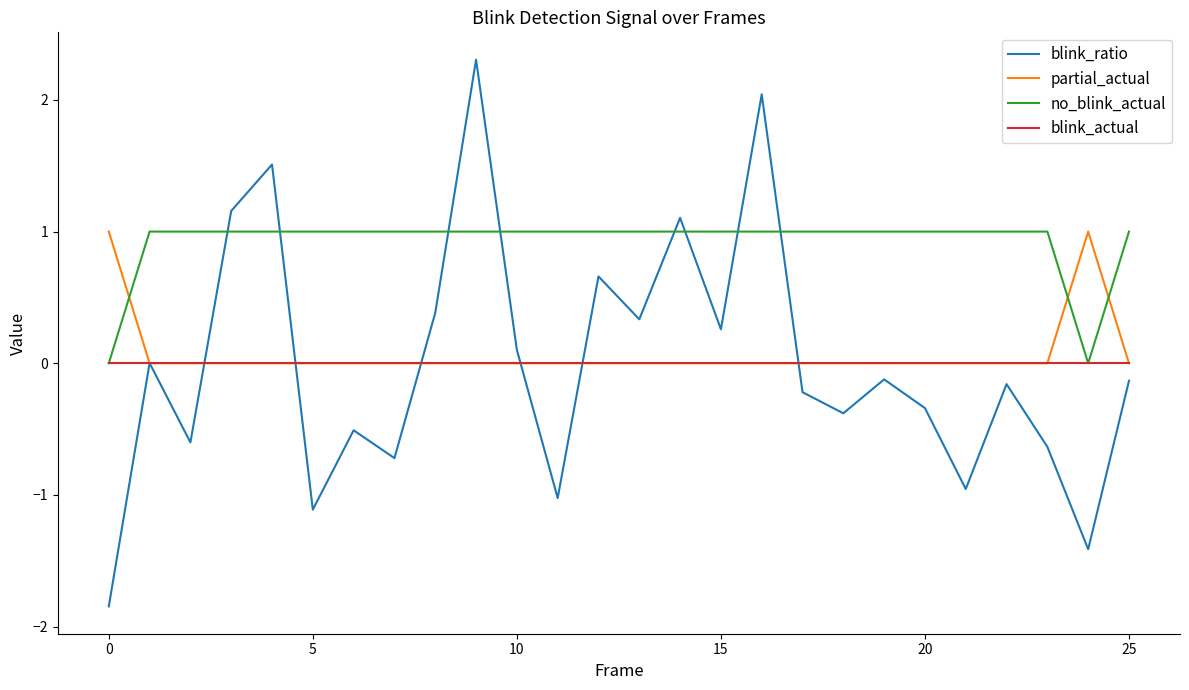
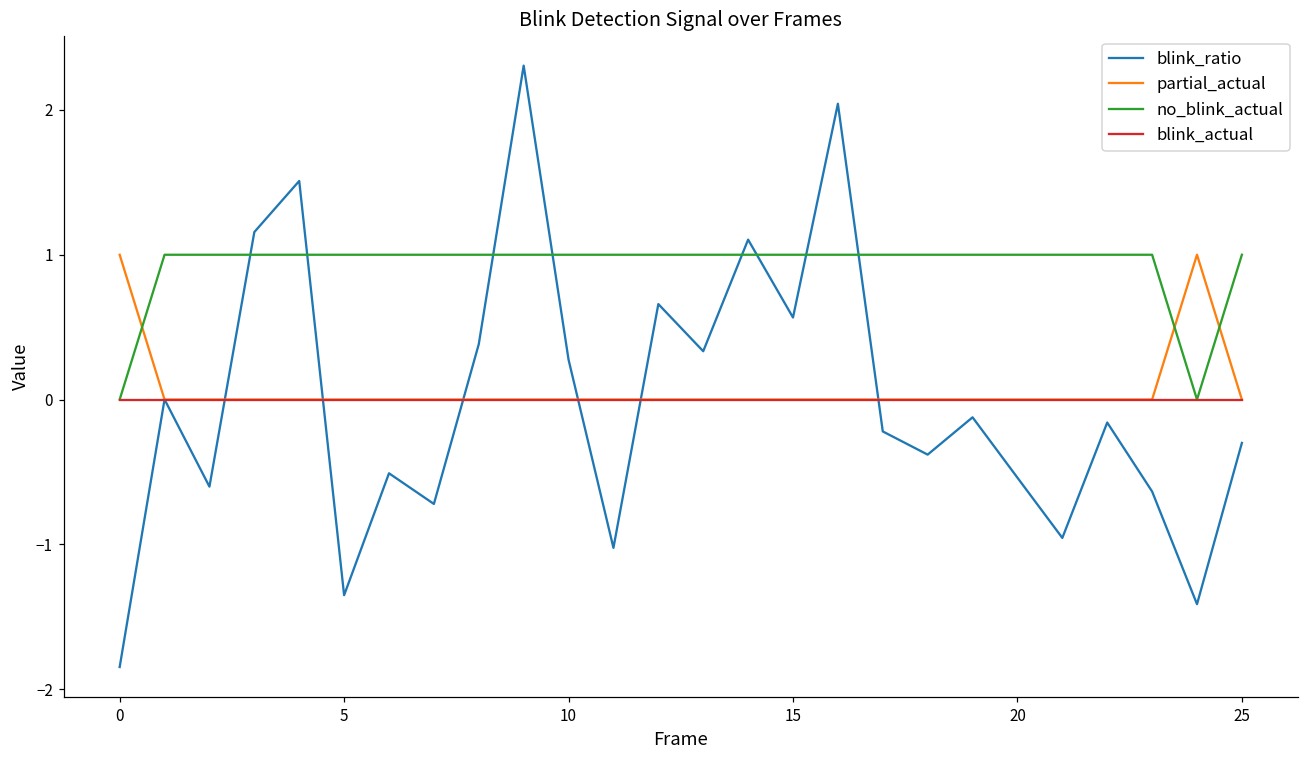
blink_ratio, 5: -1.11 -> -1.35
blink_ratio, 10: 0.10 -> 0.28
blink_ratio, 15: 0.26 -> 0.57
blink_ratio, 20: -0.34 -> -0.54
blink_ratio, 25: -0.13 -> -0.30
